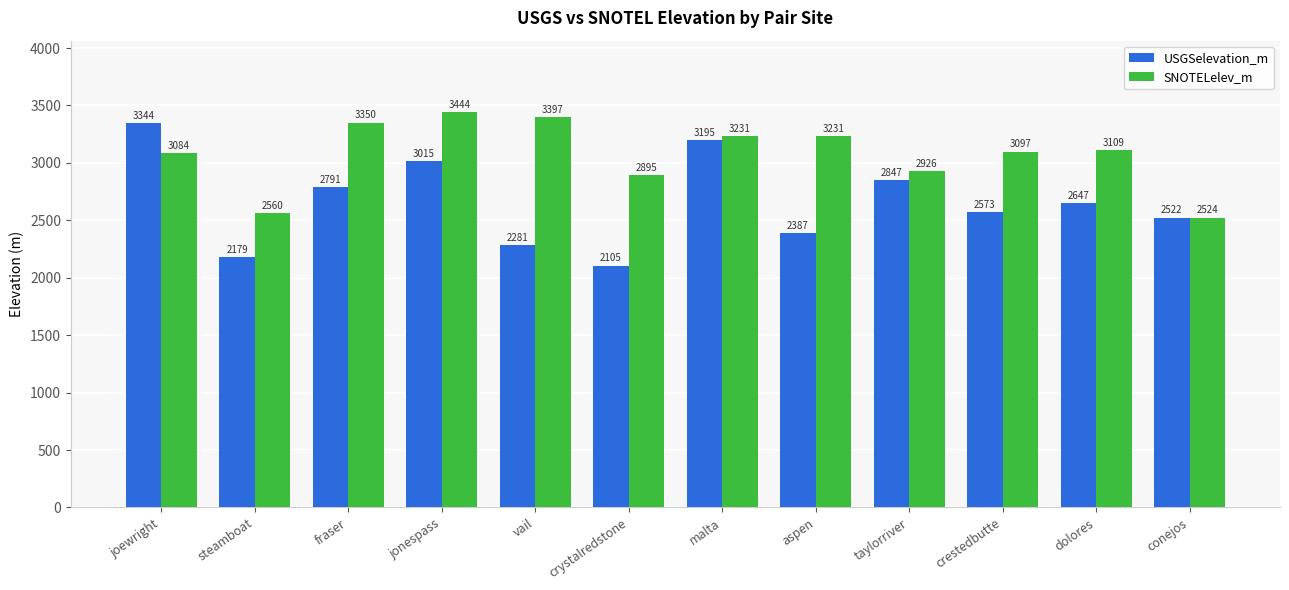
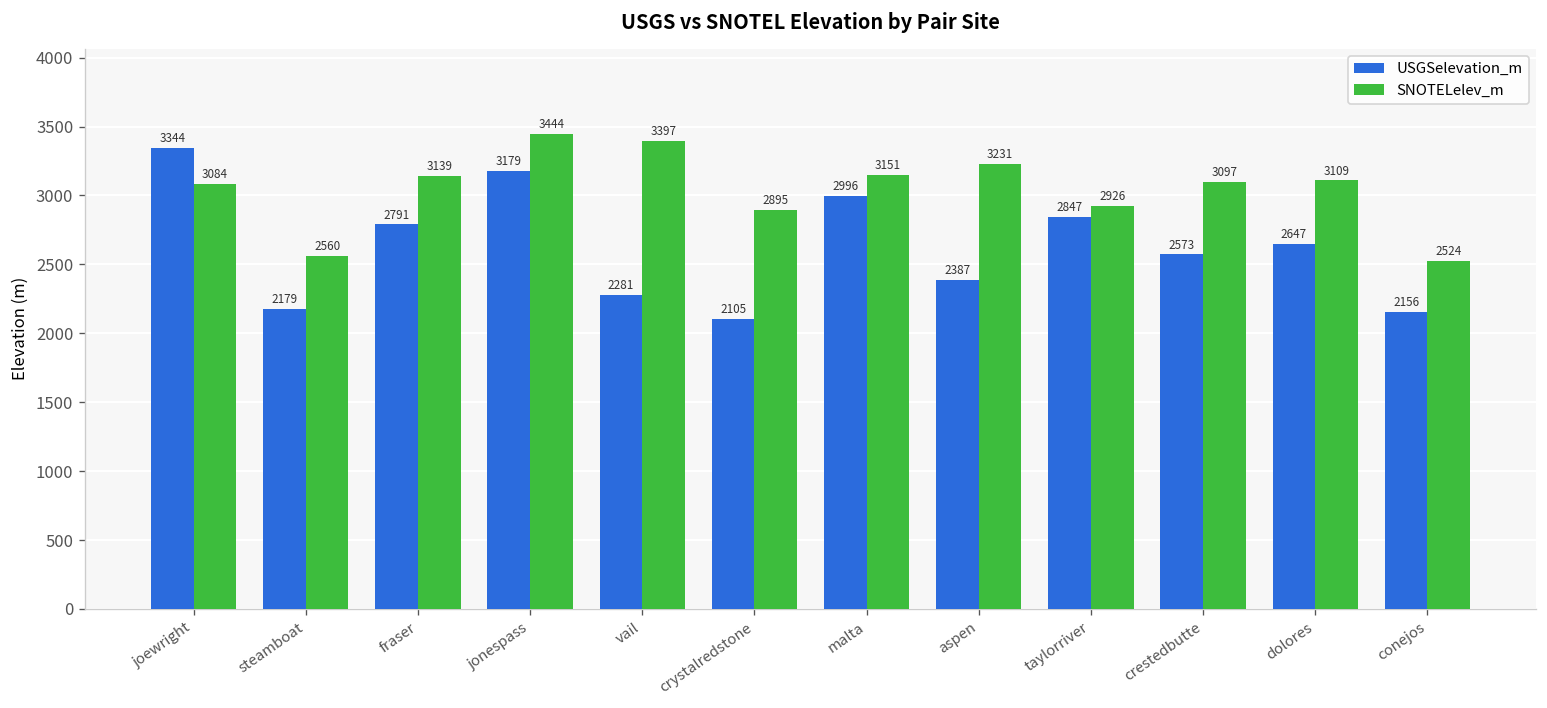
SNOTELelev_m, fraser: 3350 -> 3139
USGSelevation_m, jonespass: 3015 -> 3179
USGSelevation_m, malta: 3195 -> 2996
SNOTELelev_m, malta: 3231 -> 3151
USGSelevation_m, conejos: 2522 -> 2156
